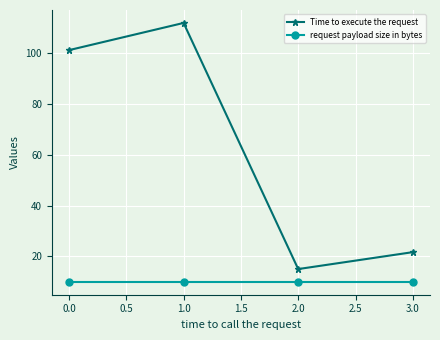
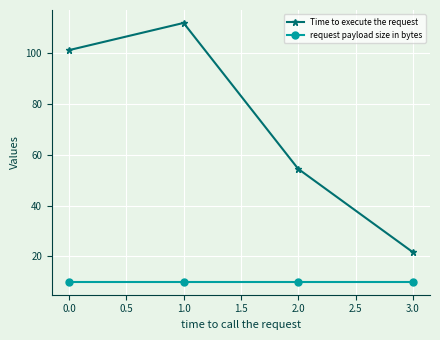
Time to execute the request, 2.0: 15 -> 54
